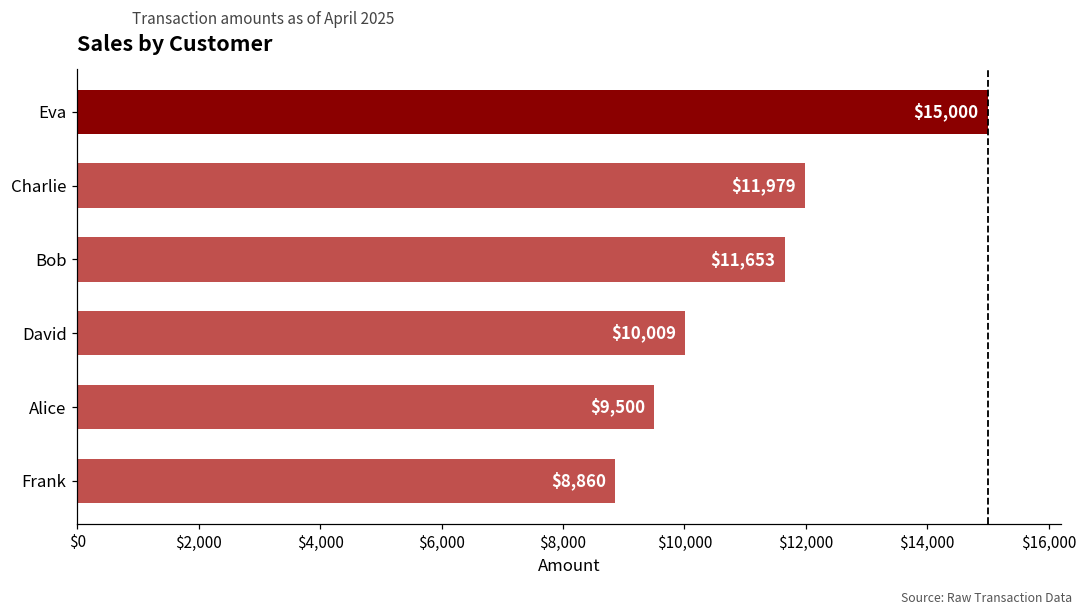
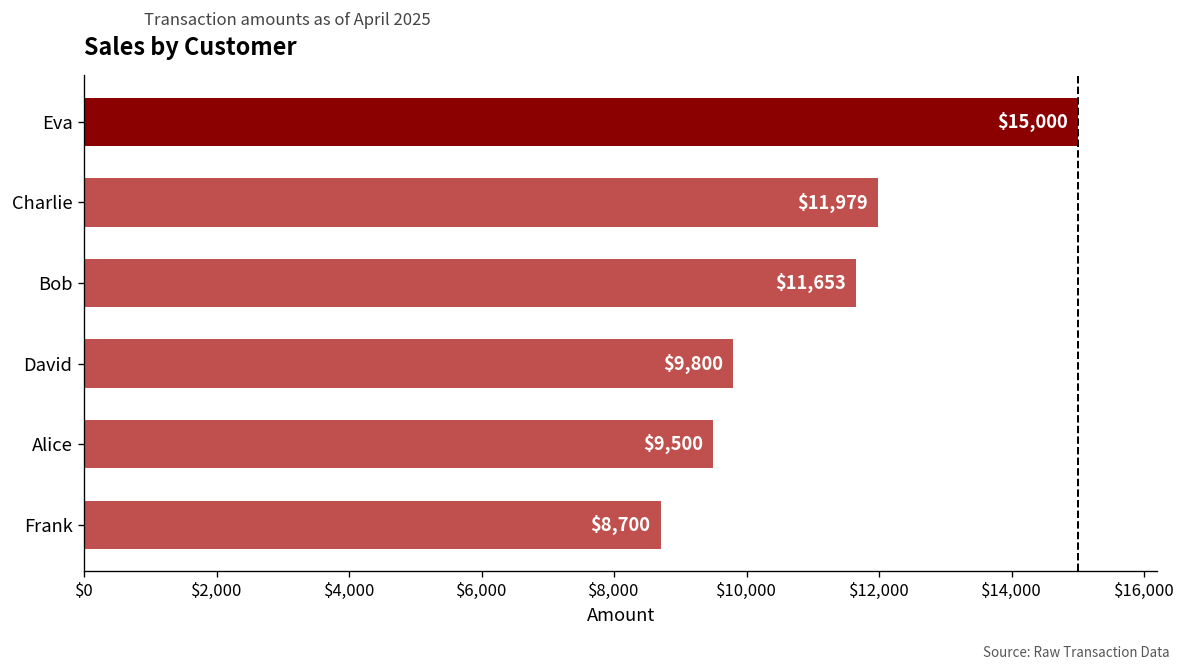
David: $10,009 -> $9,800
Frank: $8,860 -> $8,700
